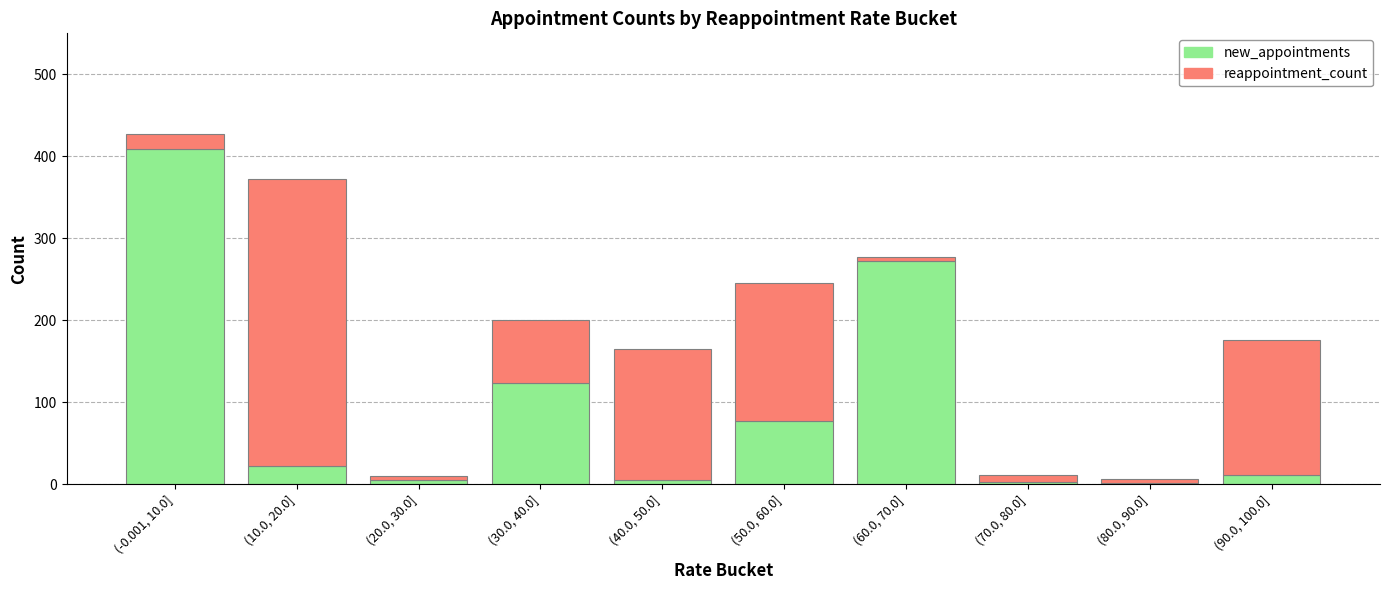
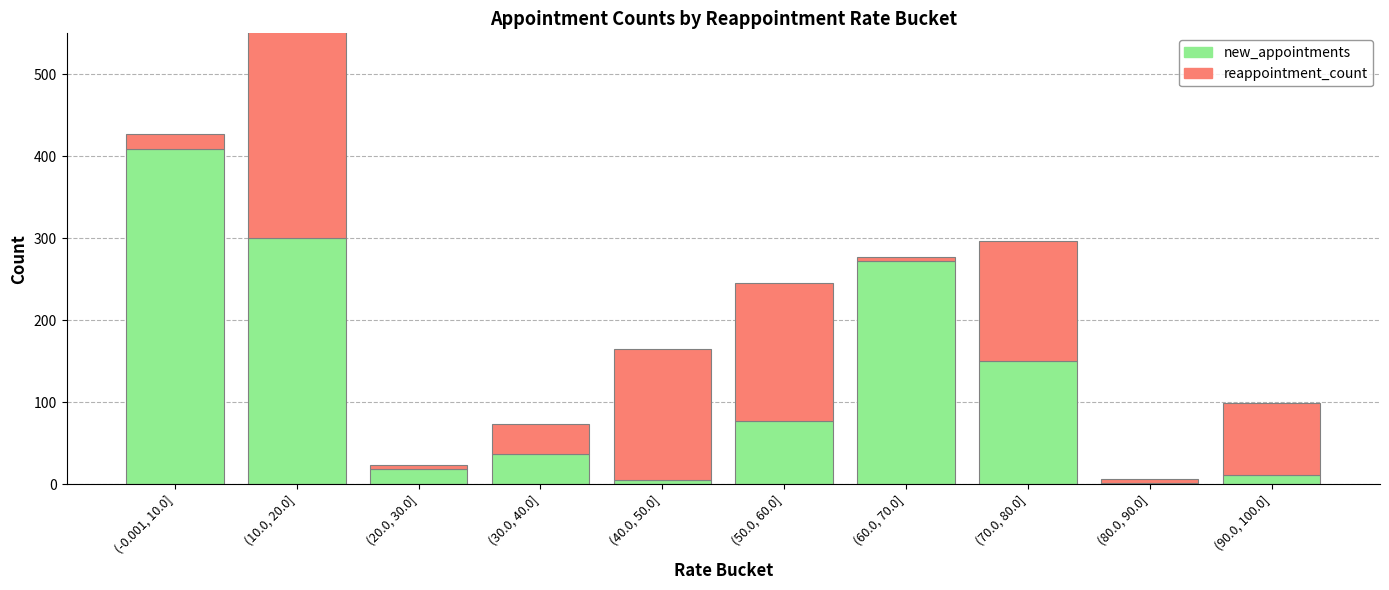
new_appointments, (10.0, 20.0]: 20 -> 300
new_appointments, (20.0, 30.0]: 10 -> 20
new_appointments, (30.0, 40.0]: 120 -> 40
reappointment_count, (30.0, 40.0]: 80 -> 40
new_appointments, (70.0, 80.0]: 0 -> 150
reappointment_count, (70.0, 80.0]: 10 -> 150
reappointment_count, (90.0, 100.0]: 170 -> 90
